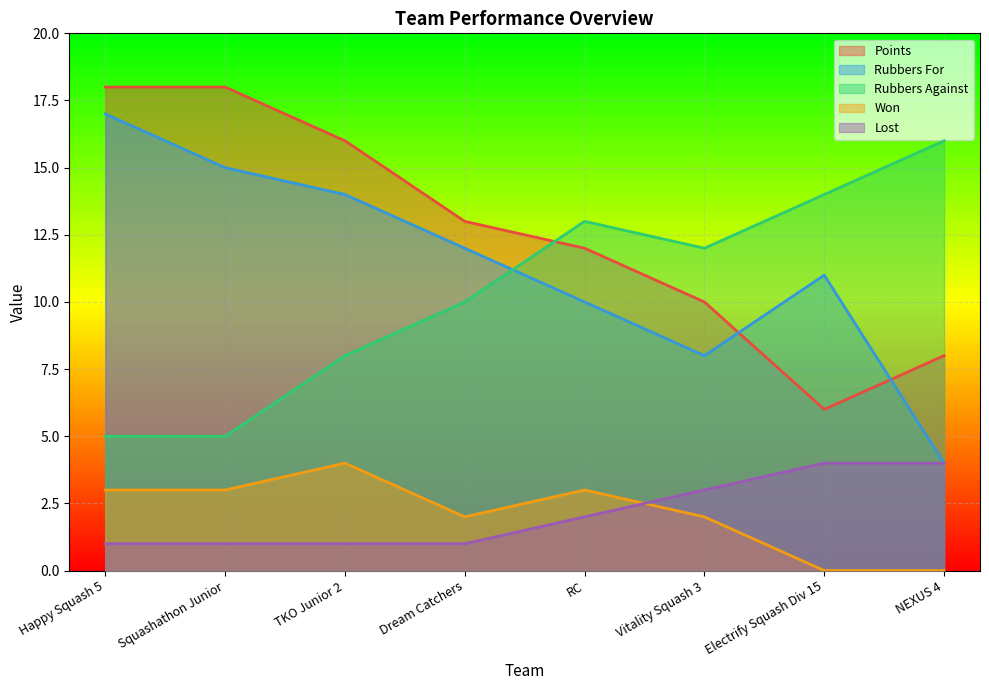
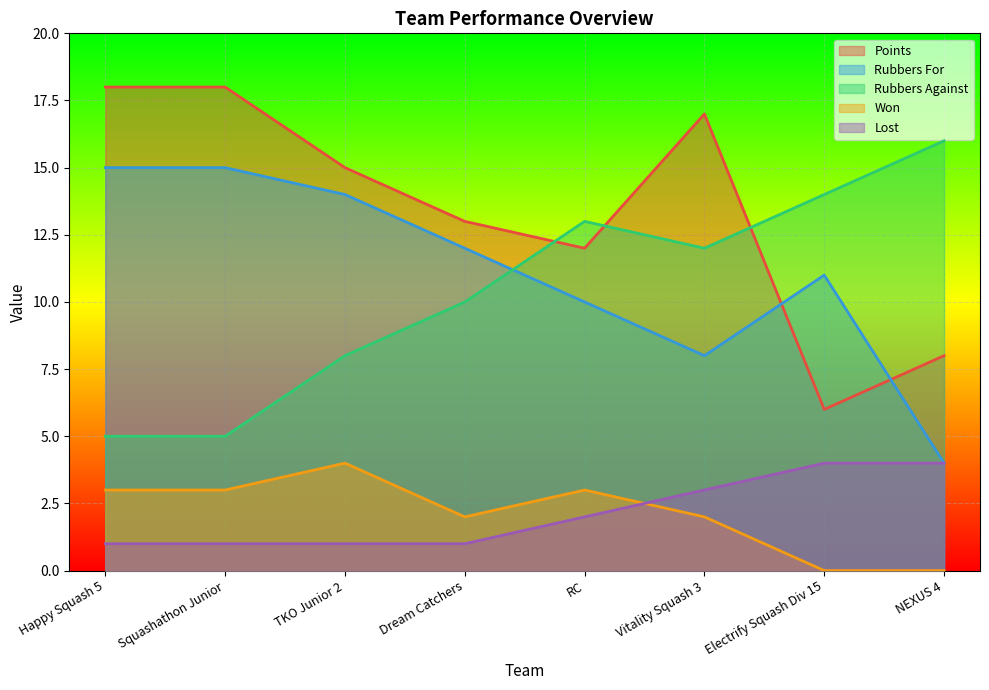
Rubbers For, Happy Squash 5: 17 -> 15
Points, TKO Junior 2: 16 -> 15
Points, Vitality Squash 3: 10 -> 17
